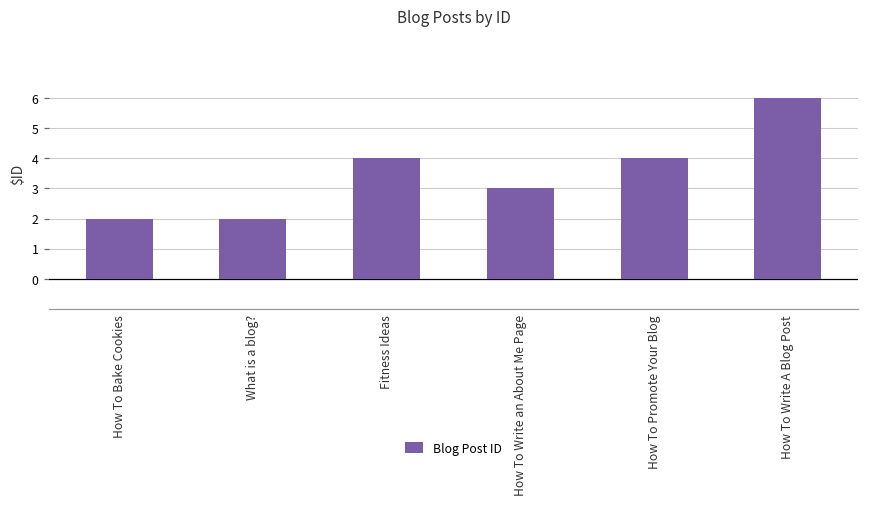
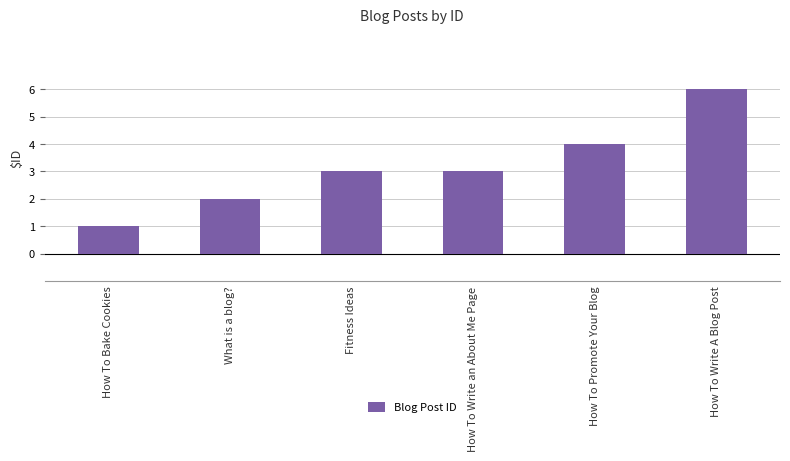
How To Bake Cookies: 2 -> 1
Fitness Ideas: 4 -> 3
